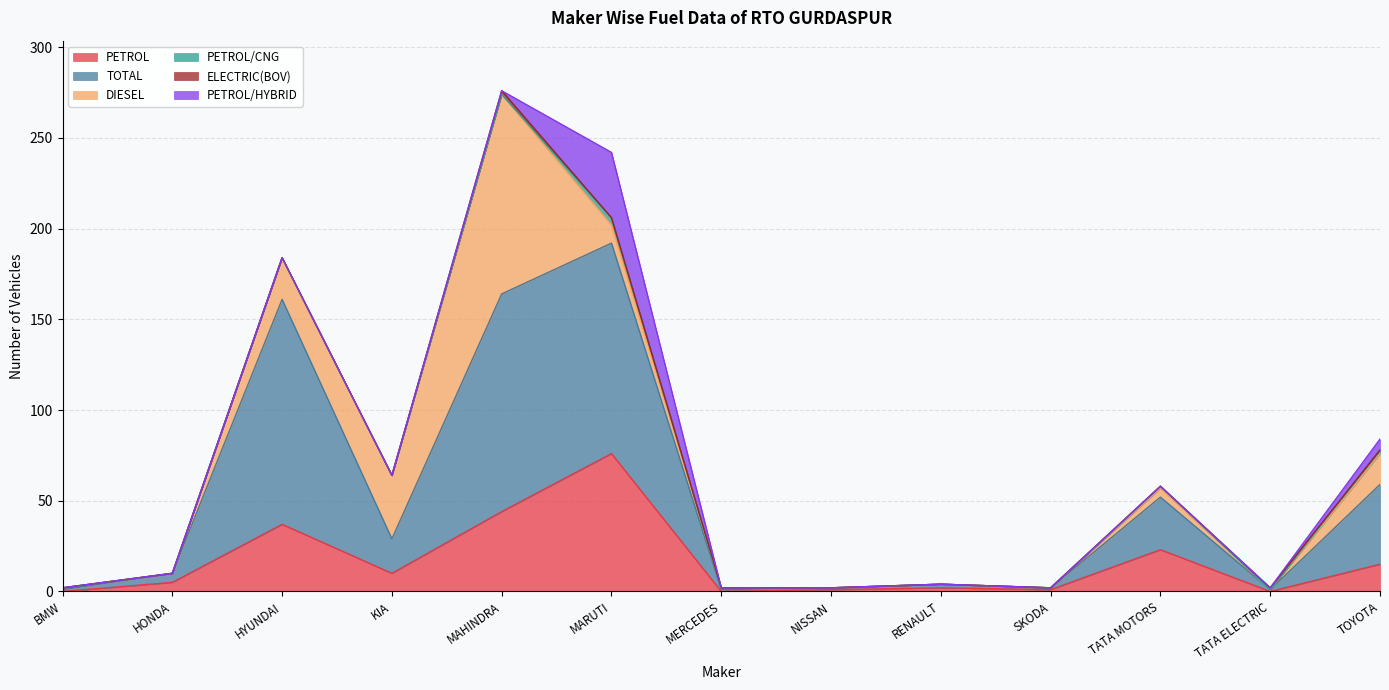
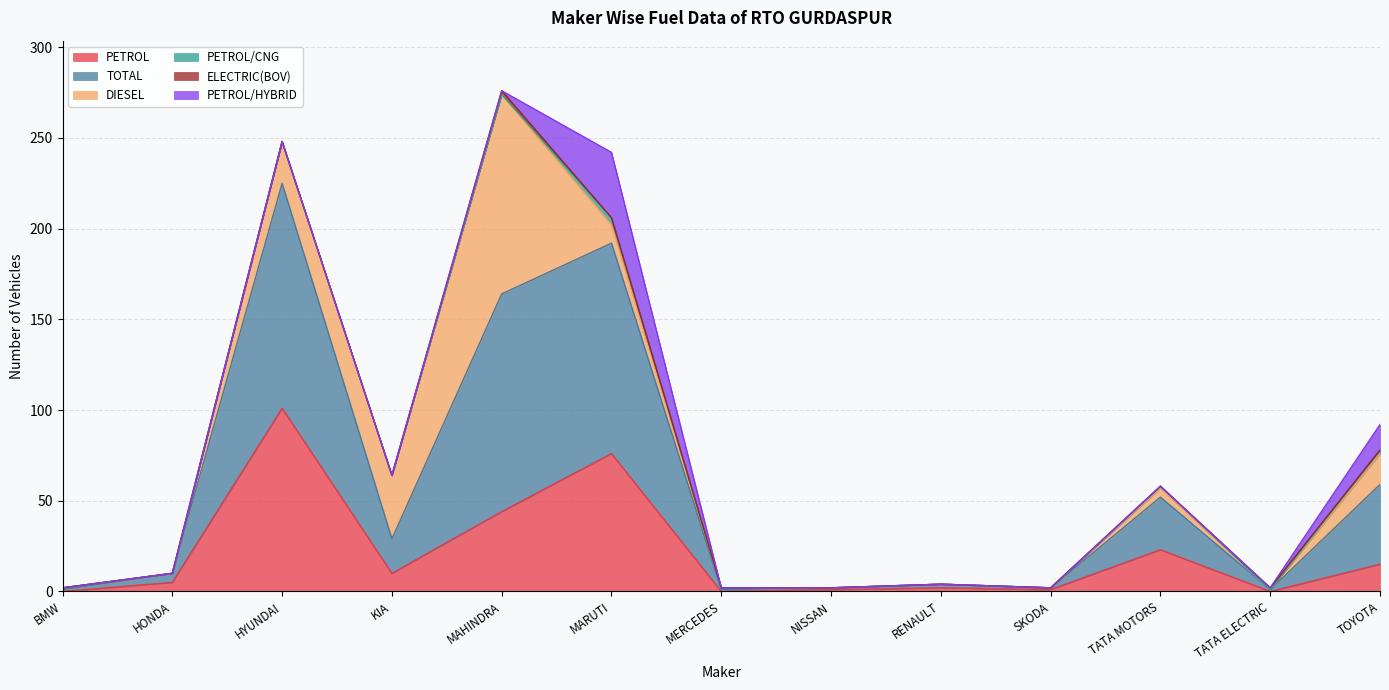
PETROL, HYUNDAI: 37 -> 101
PETROL/HYBRID, TOYOTA: 6 -> 14
